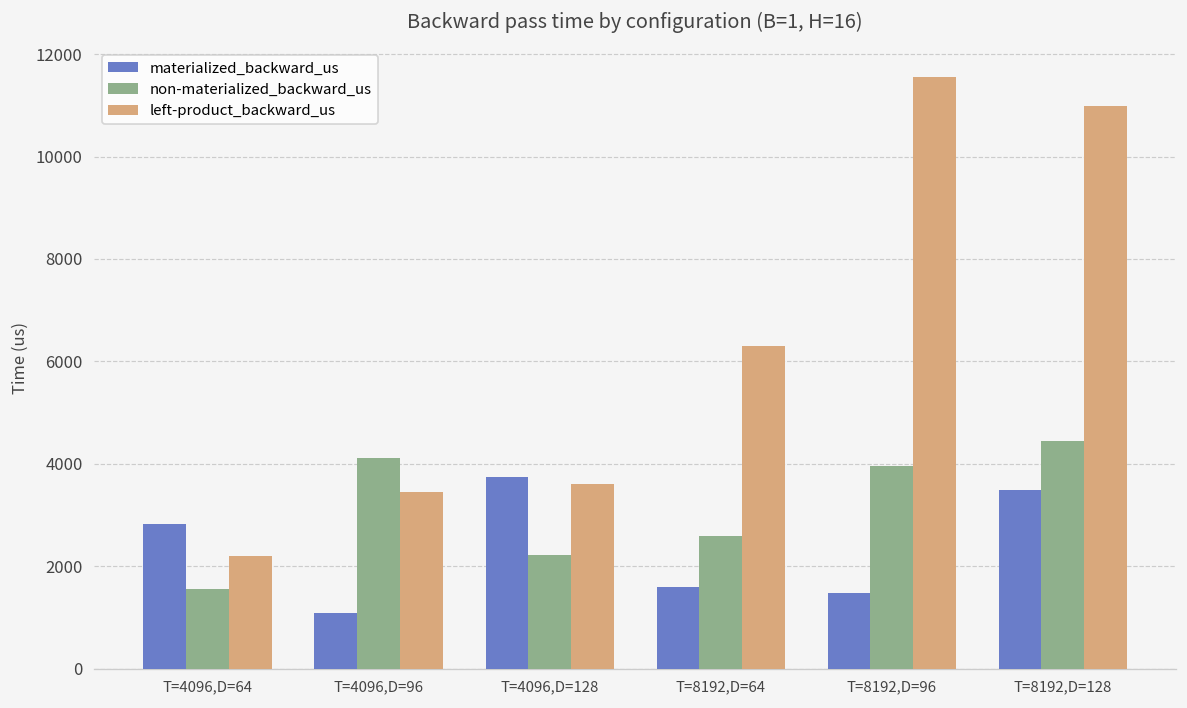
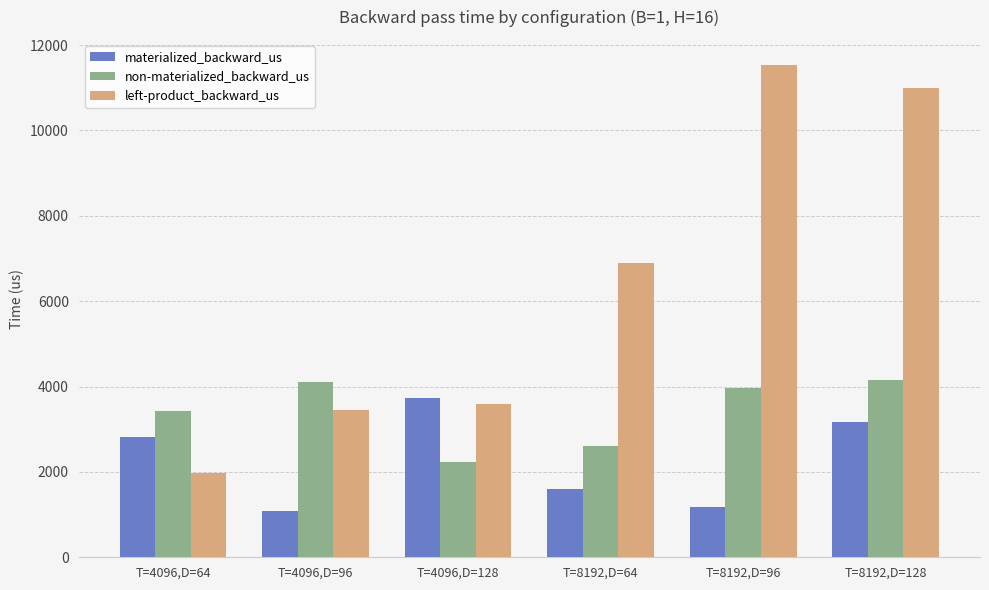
non-materialized_backward_us, T=4096,D=64: 1600 -> 3400
left-product_backward_us, T=4096,D=64: 2200 -> 2000
left-product_backward_us, T=8192,D=64: 6300 -> 6900
materialized_backward_us, T=8192,D=96: 1500 -> 1200
materialized_backward_us, T=8192,D=128: 3500 -> 3200
non-materialized_backward_us, T=8192,D=128: 4400 -> 4200
